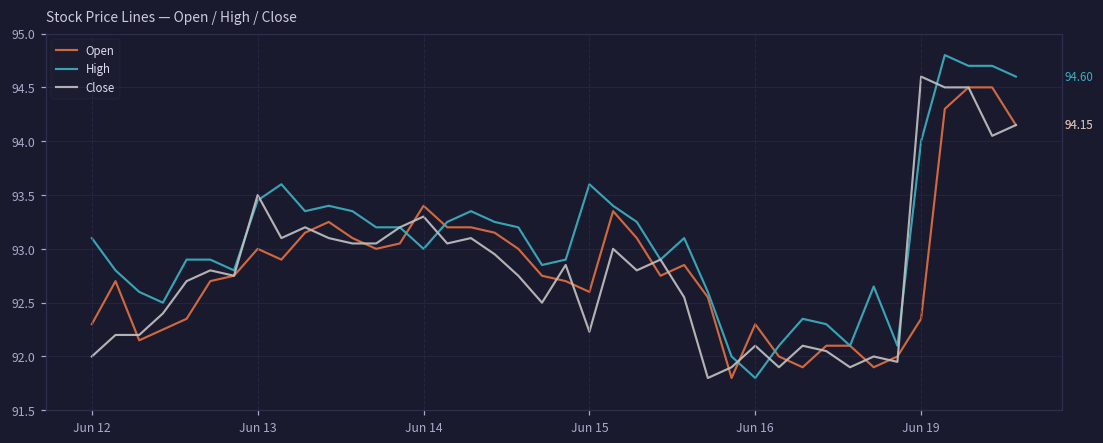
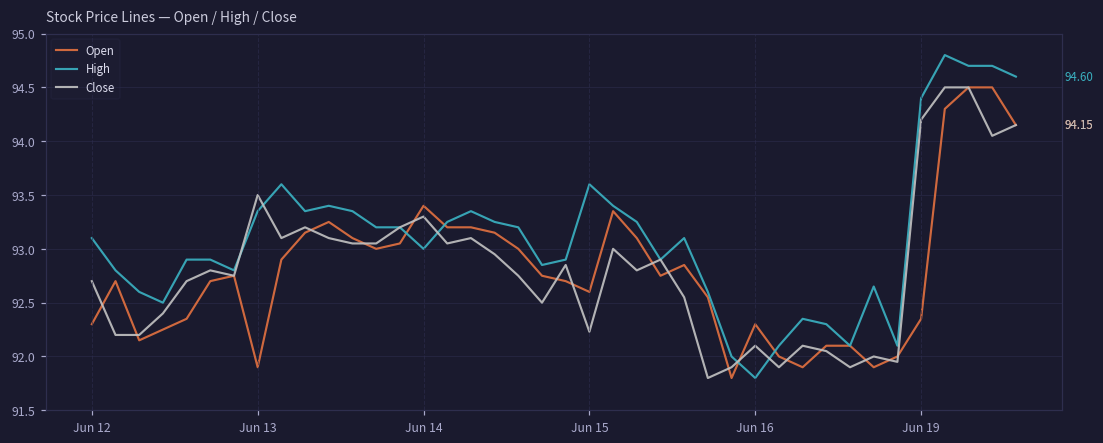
Close, Jun 12: 92.0 -> 92.7
Open, Jun 13: 93.0 -> 91.9
High, Jun 13: 93.5 -> 93.4
High, Jun 19: 94.0 -> 94.4
Close, Jun 19: 94.6 -> 94.2
